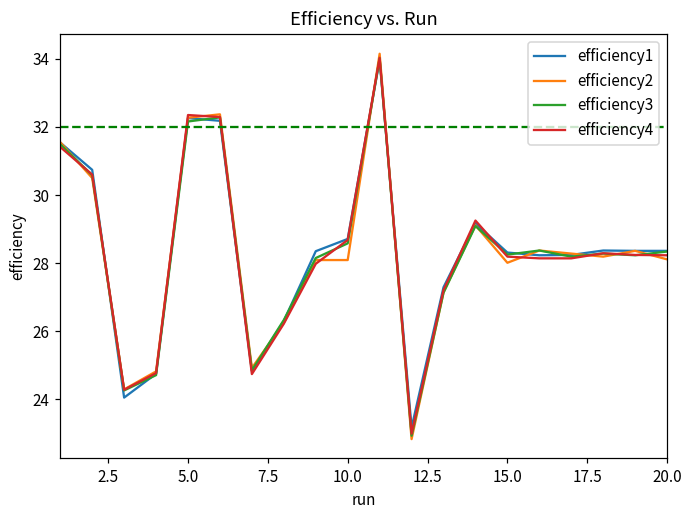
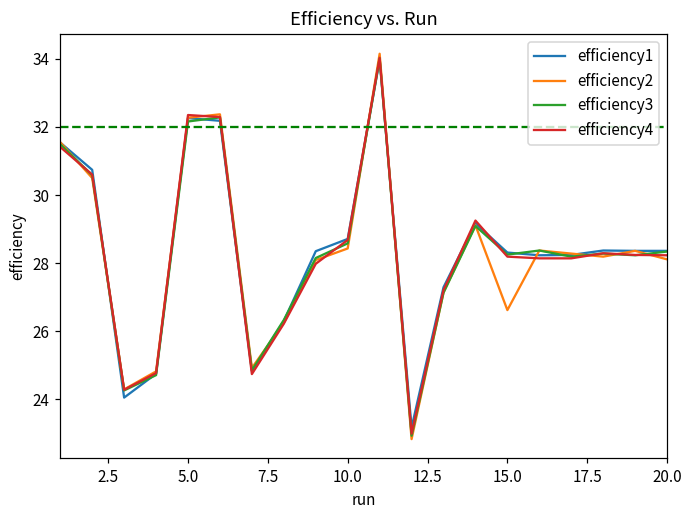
efficiency2, 10.0: 28.1 -> 28.4
efficiency2, 15.0: 28.0 -> 26.6
